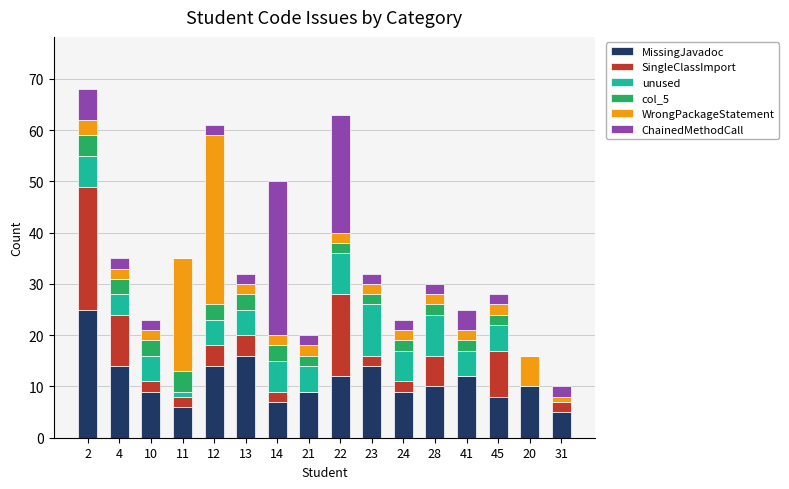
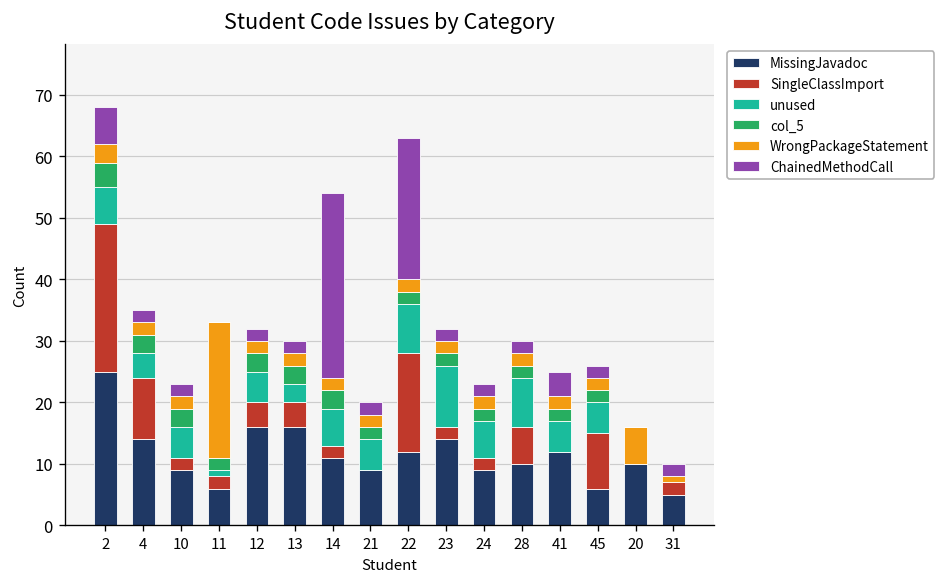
col_5, 11: 4 -> 2
MissingJavadoc, 12: 14 -> 16
WrongPackageStatement, 12: 33 -> 2
unused, 13: 5 -> 3
MissingJavadoc, 14: 7 -> 11
MissingJavadoc, 45: 8 -> 6
